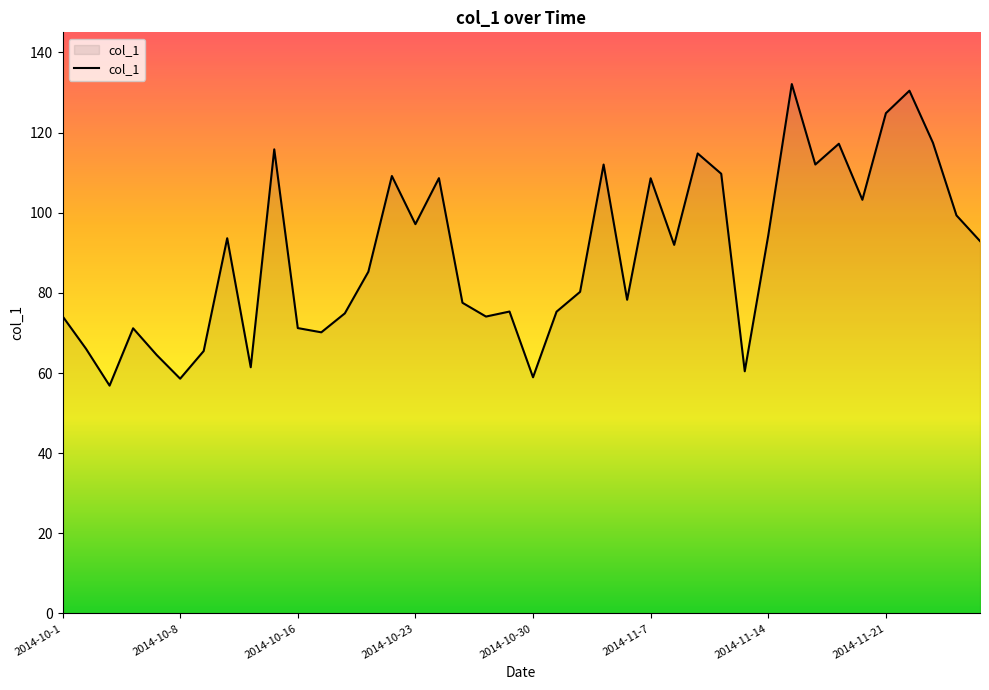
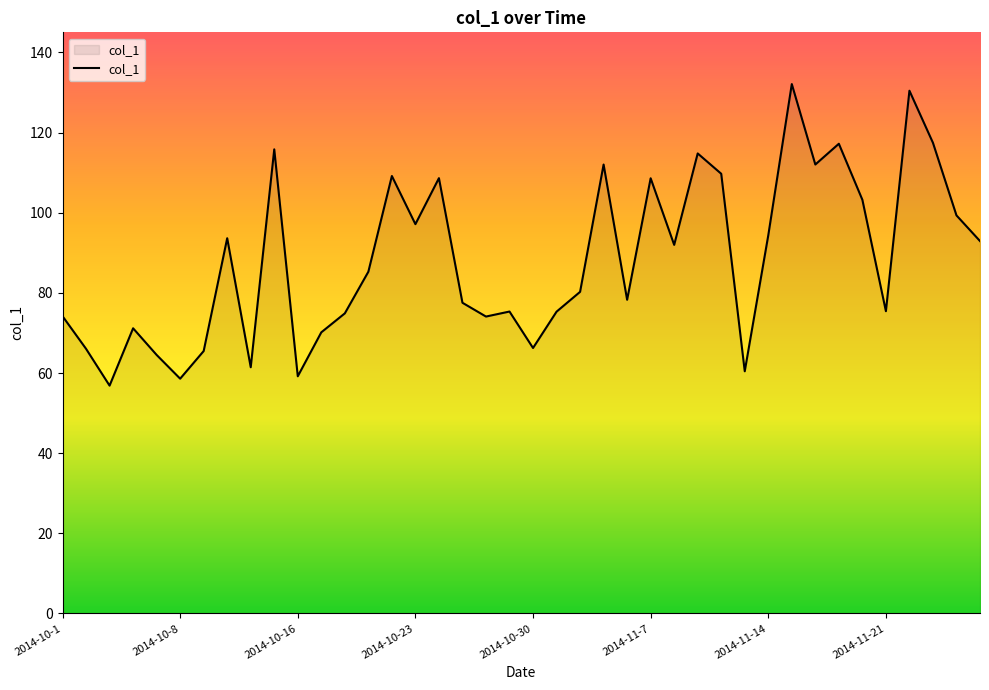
2014-10-16: 71 -> 59
2014-10-30: 59 -> 66
2014-11-21: 125 -> 75
